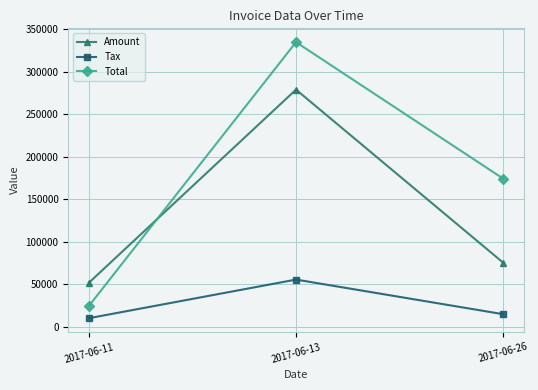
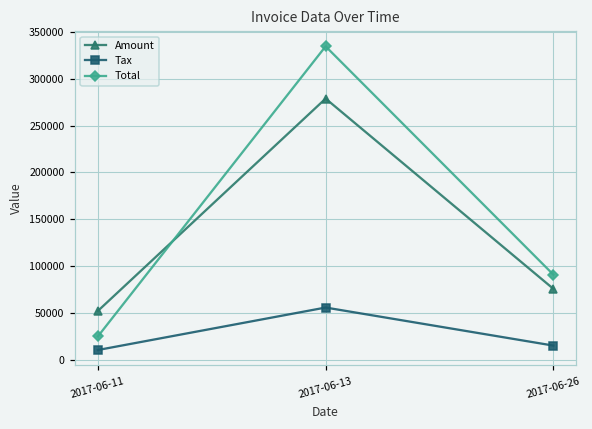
Total, 2017-06-26: 170000 -> 90000
